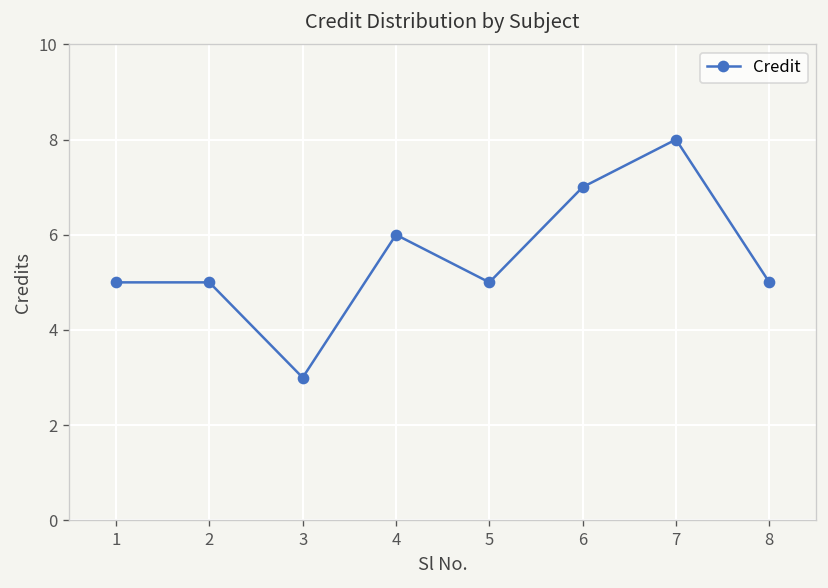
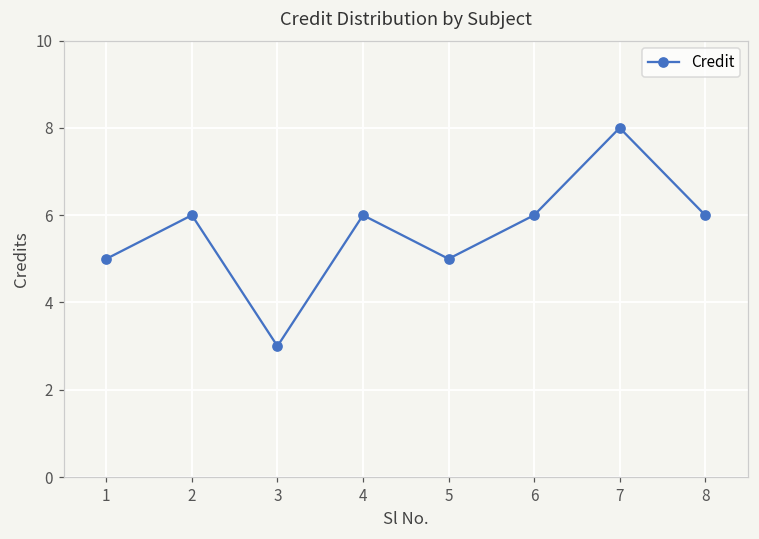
2: 5 -> 6
6: 7 -> 6
8: 5 -> 6
